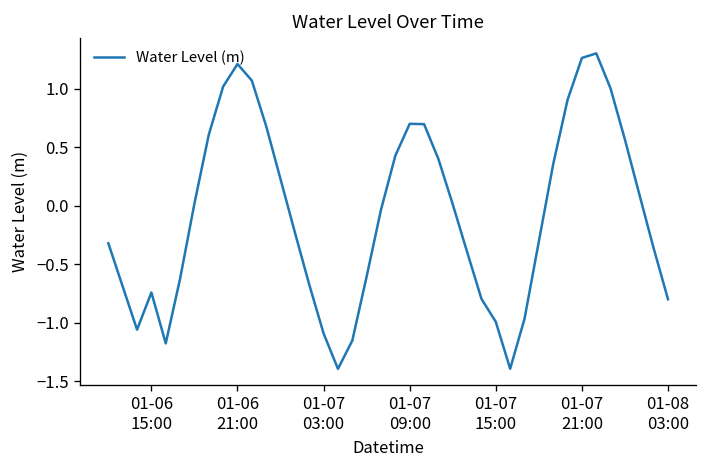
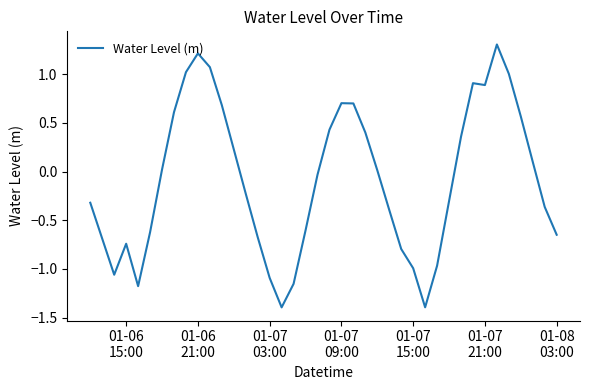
01-07 21:00: 1.3 -> 0.9
01-08 03:00: -0.8 -> -0.6
